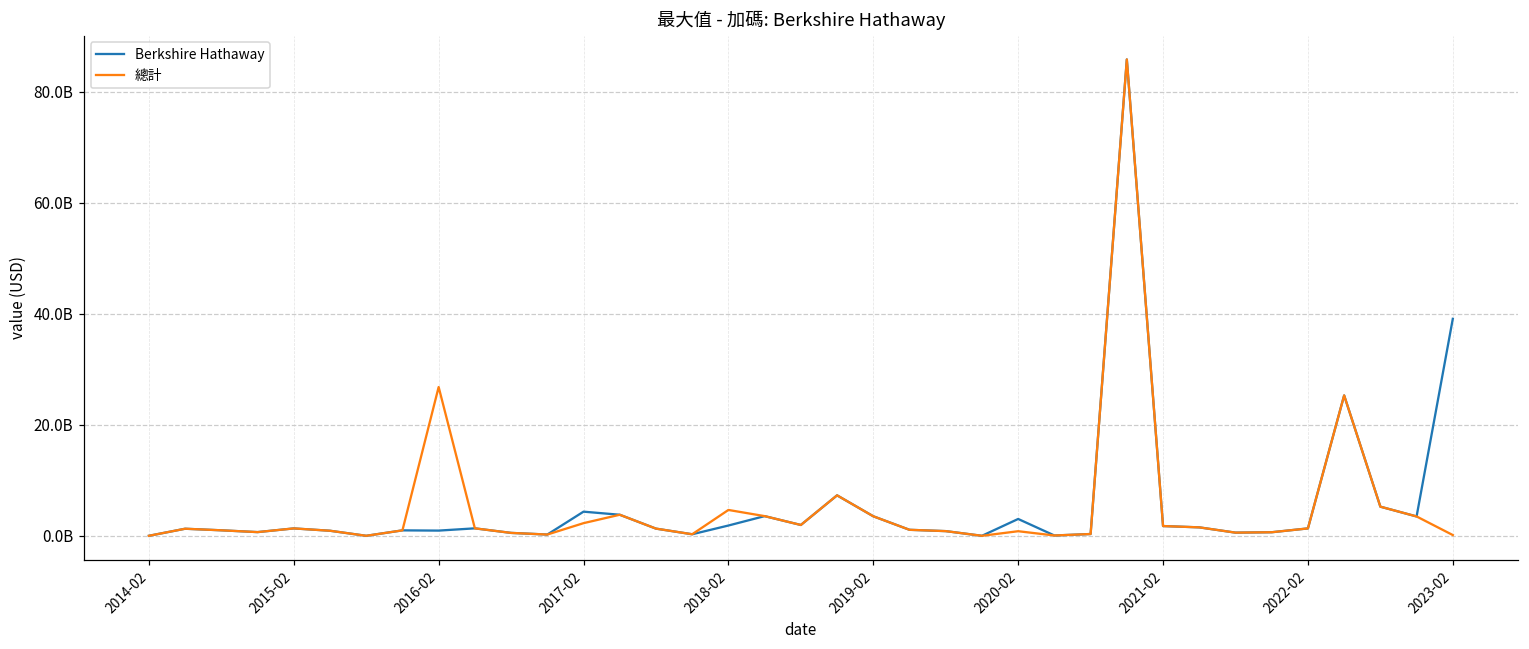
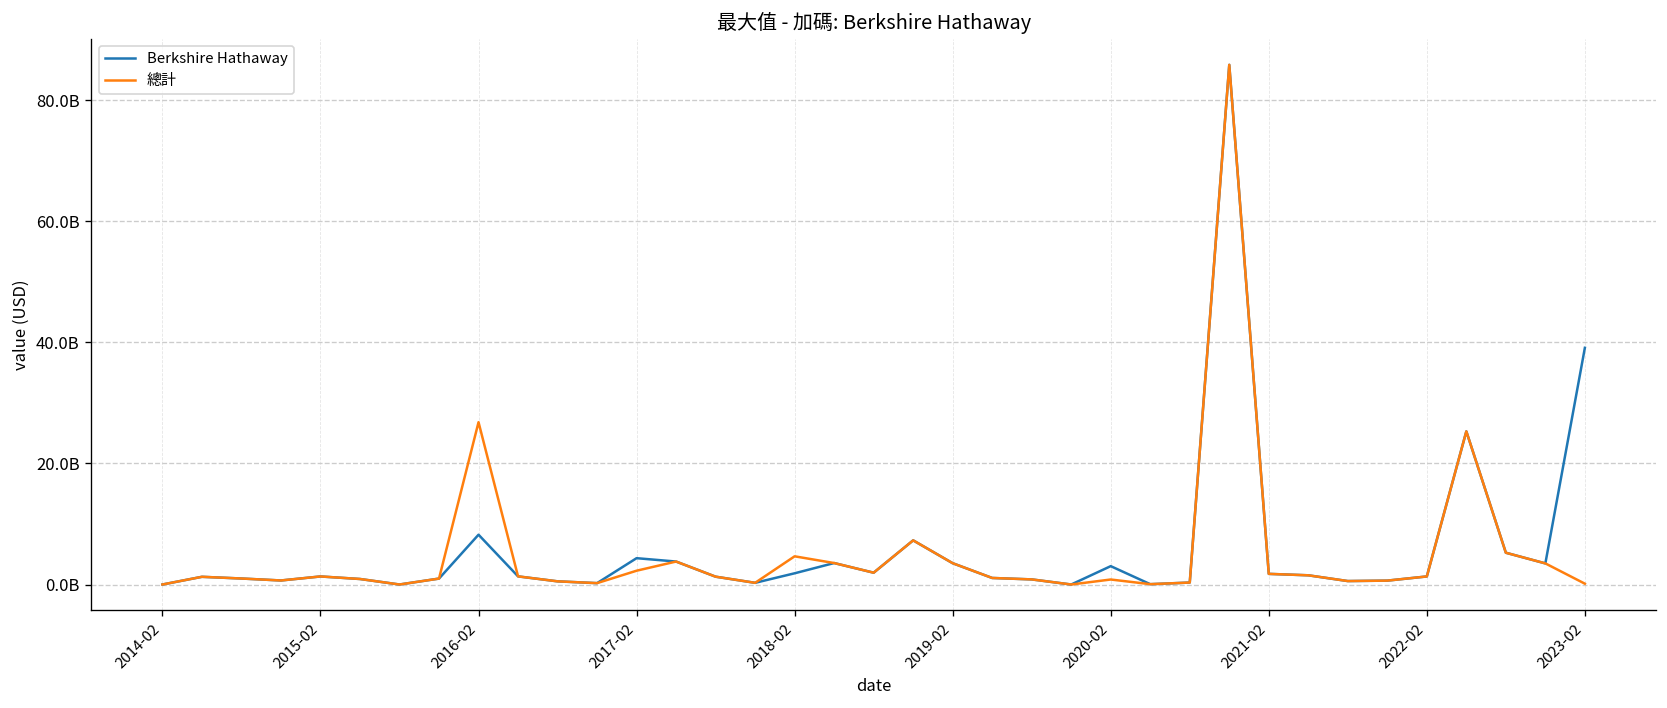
Berkshire Hathaway, 2016-02: 1000000000 -> 8000000000
